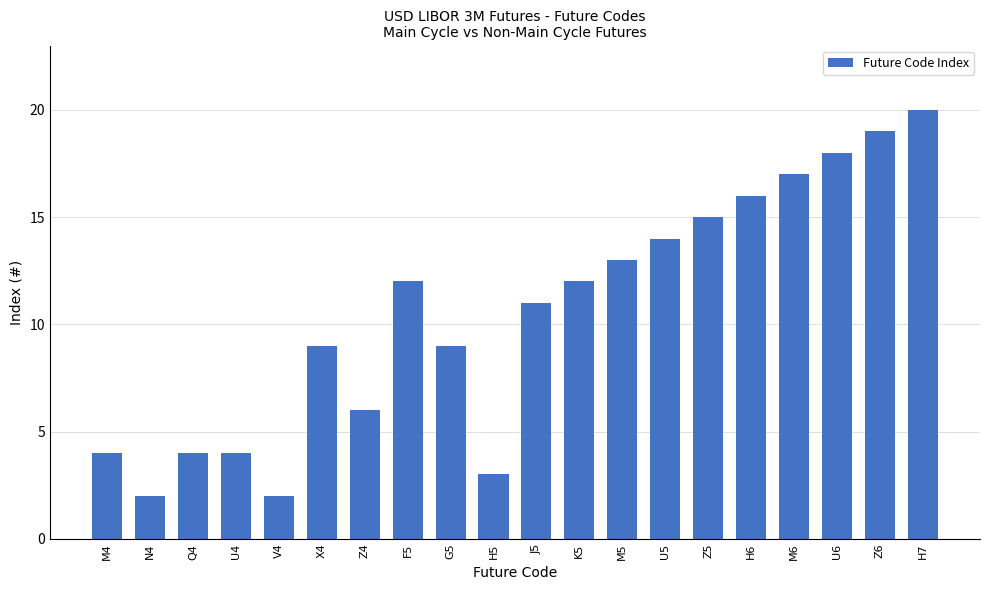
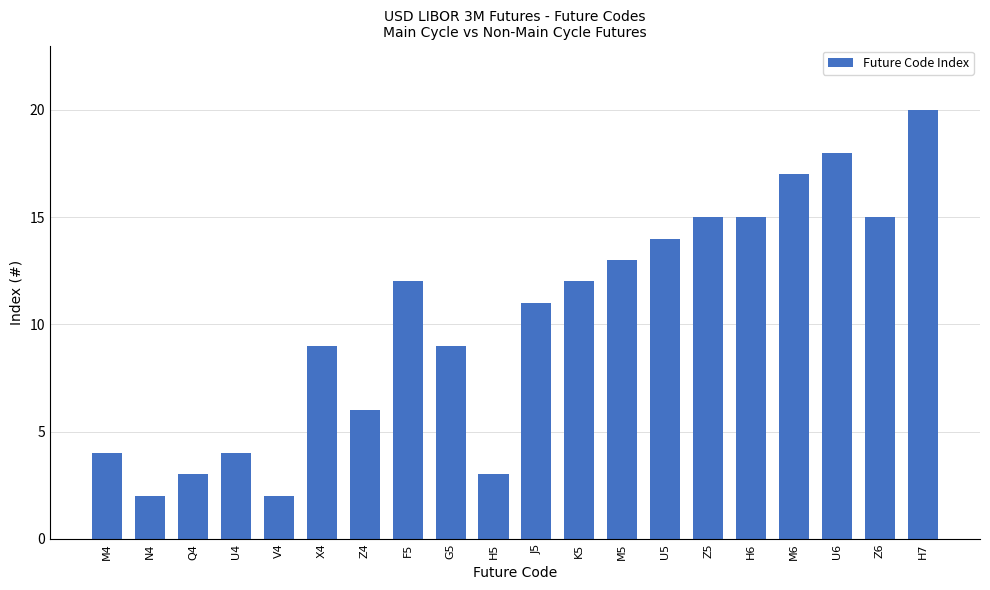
Q4: 4 -> 3
H6: 16 -> 15
Z6: 19 -> 15
